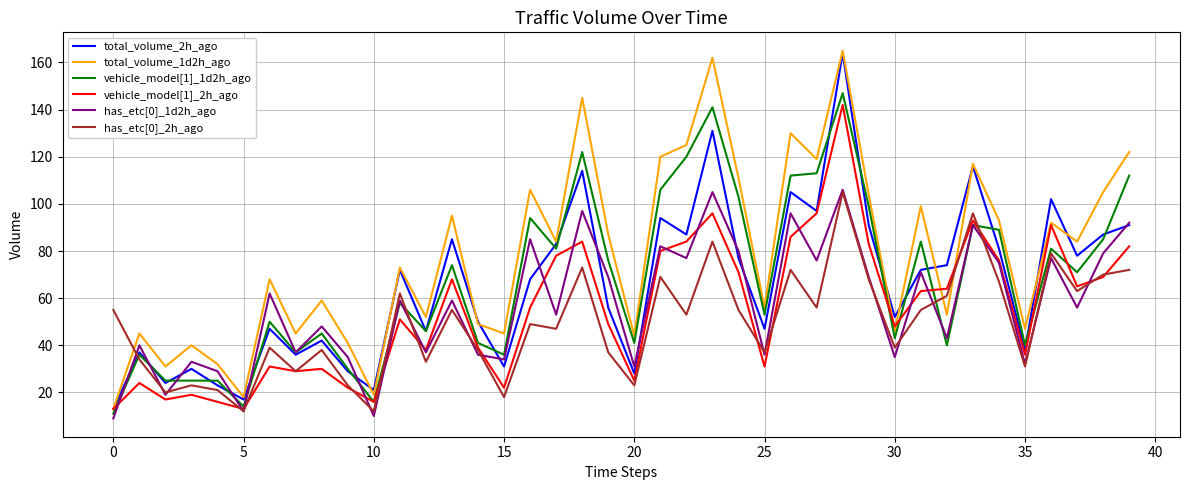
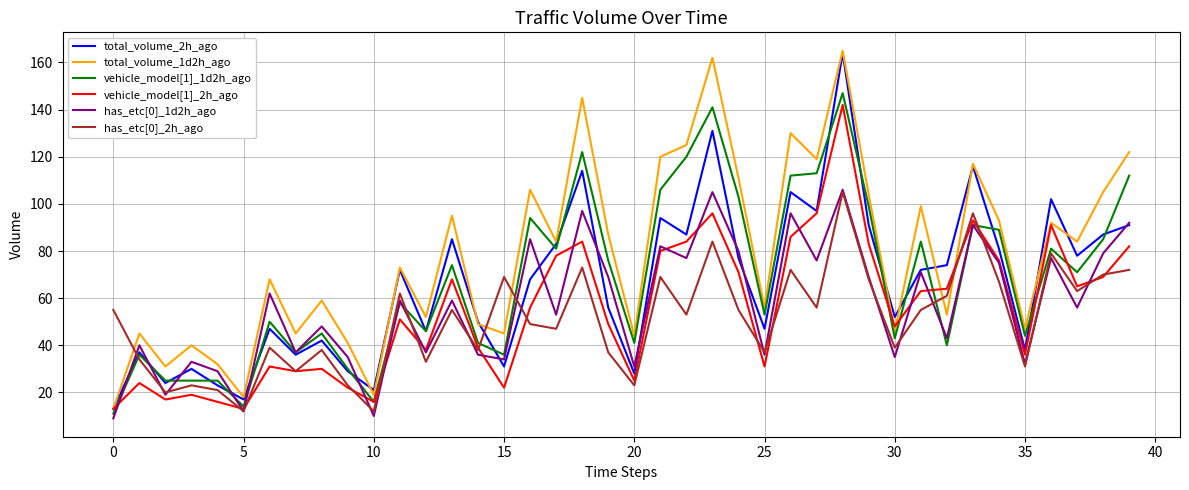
has_etc[0]_2h_ago, 15: 18 -> 69
vehicle_model[1]_1d2h_ago, 35: 40 -> 44
